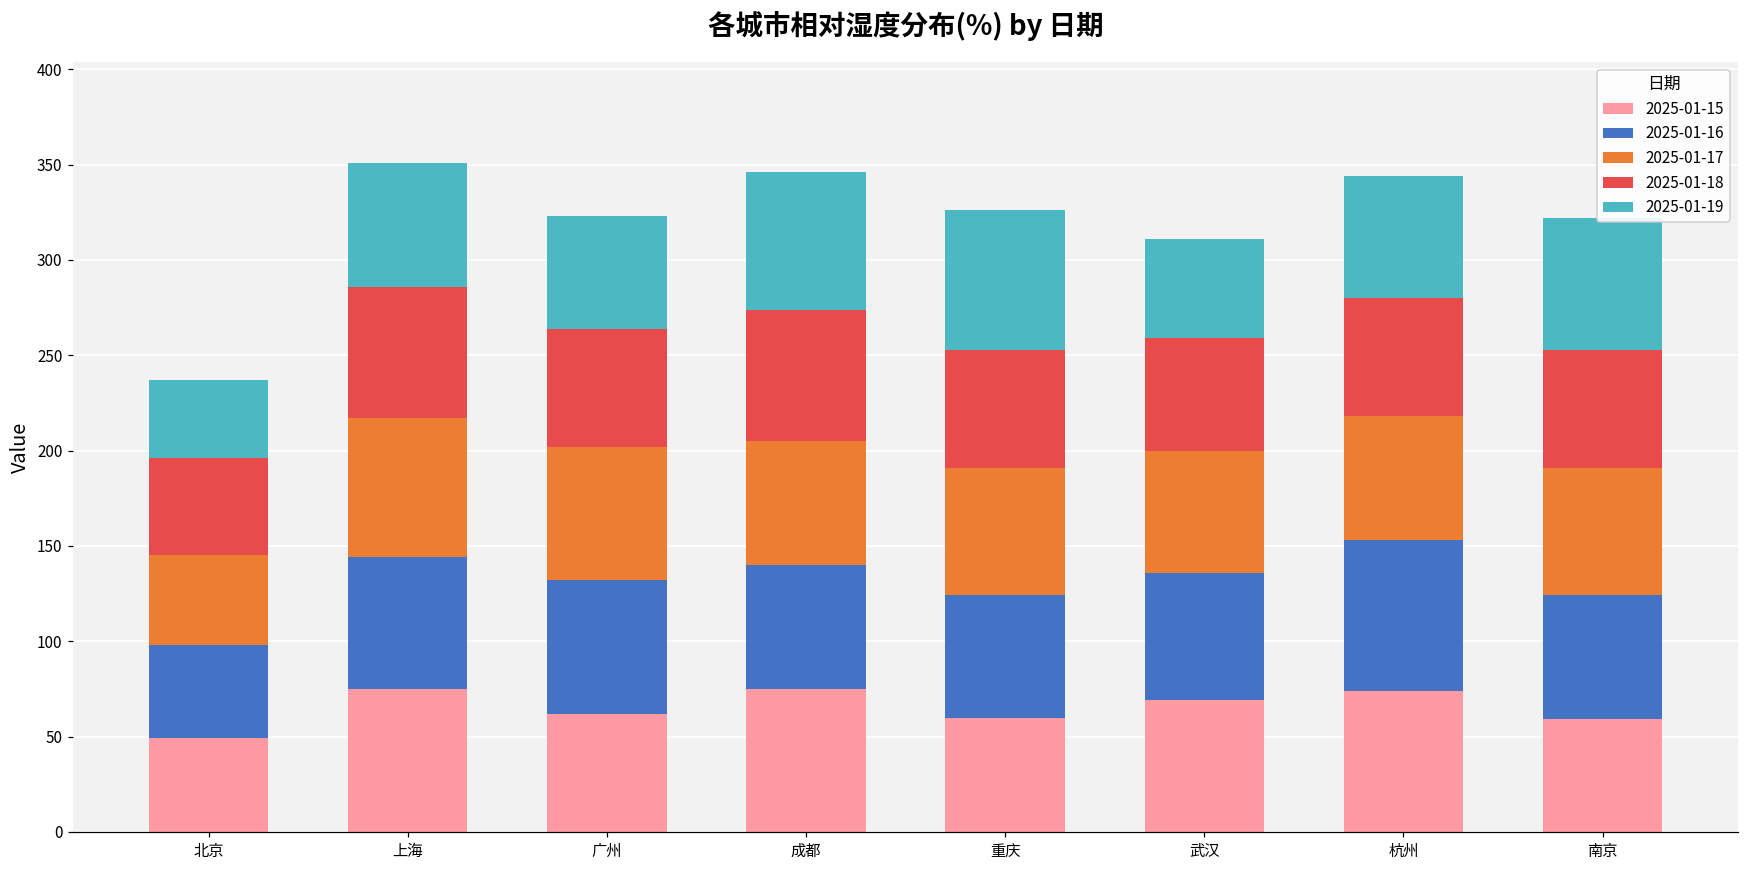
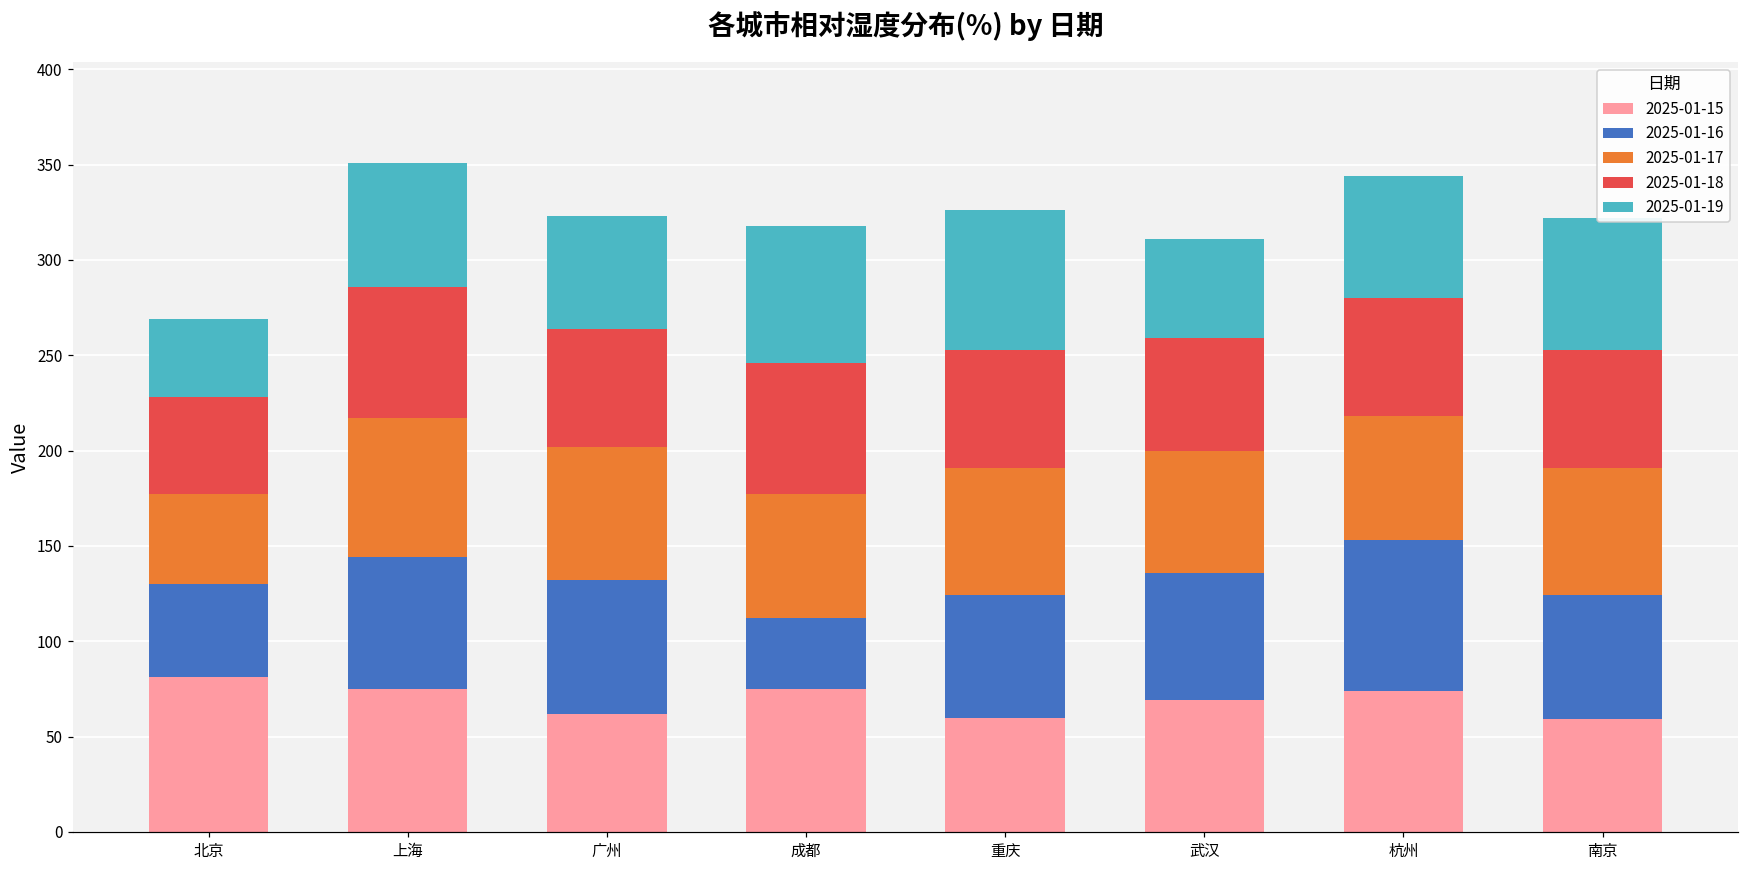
2025-01-15, 北京: 49 -> 81
2025-01-16, 成都: 65 -> 37
